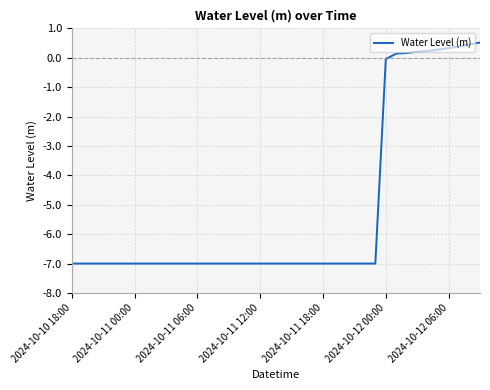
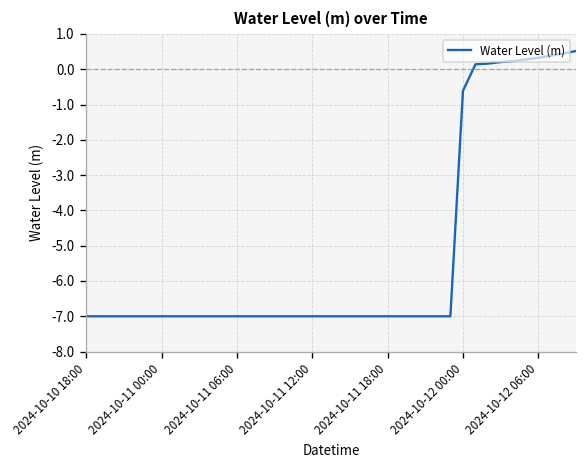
2024-10-12 00:00: 0.0 -> -0.6
